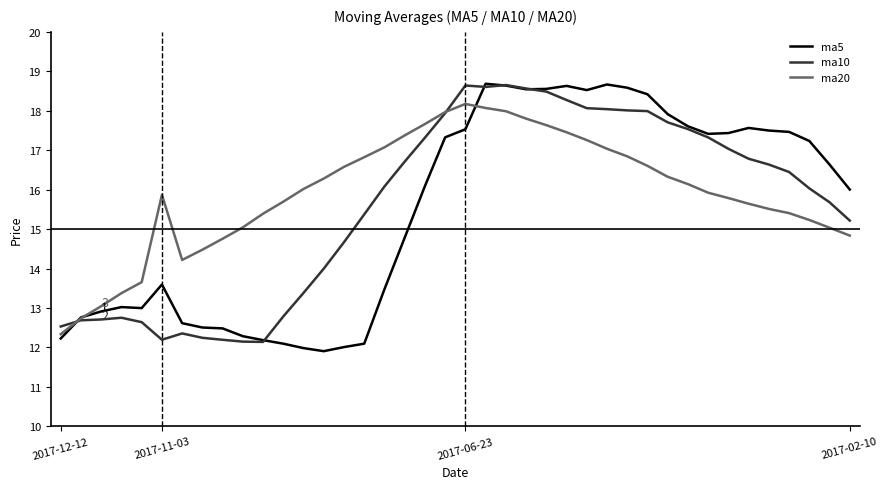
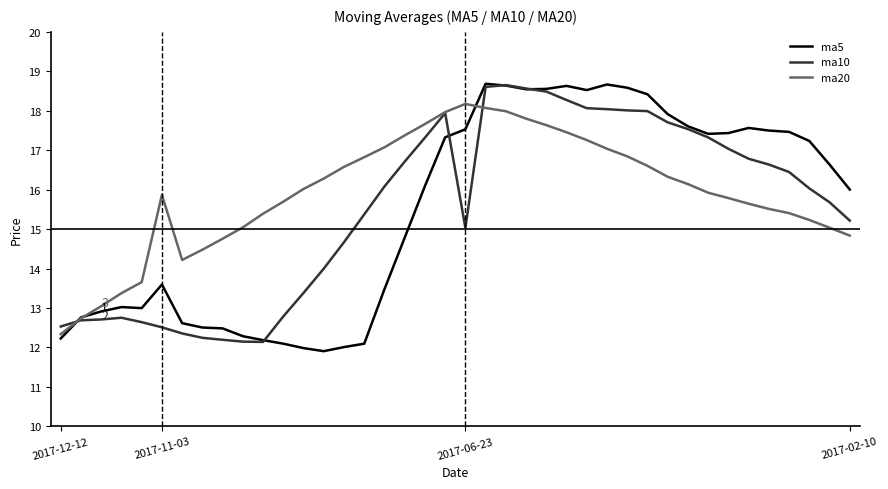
ma10, 2017-11-03: 12.2 -> 12.5
ma10, 2017-06-23: 18.6 -> 15.0
